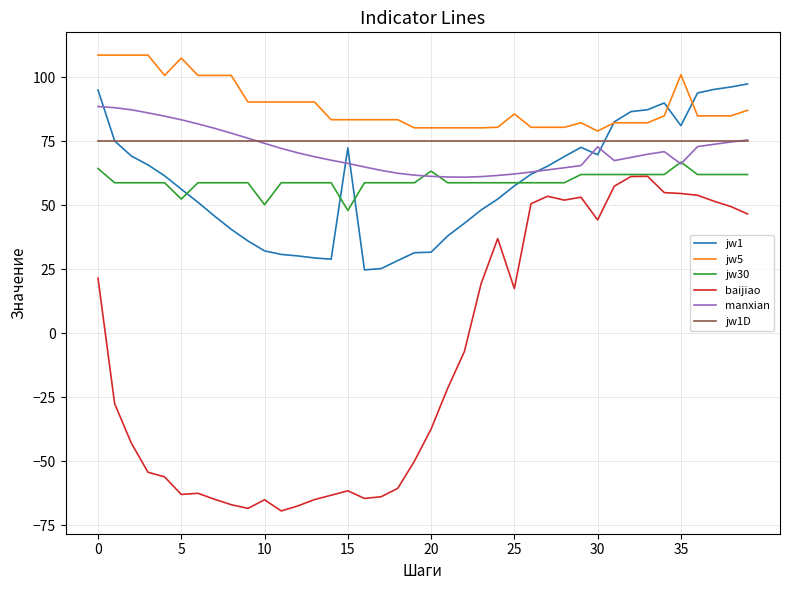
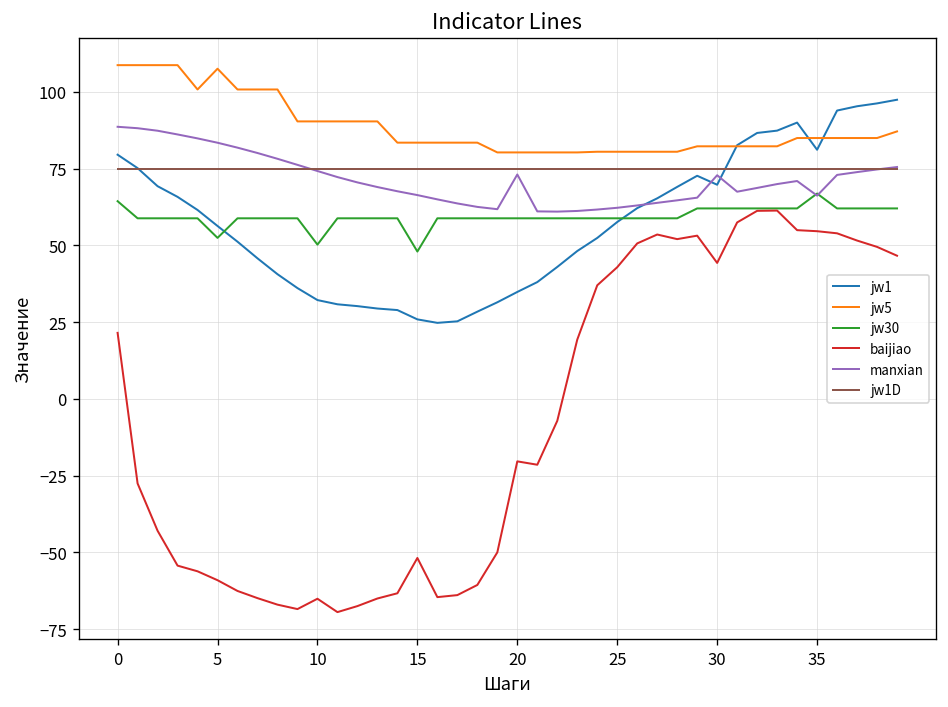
jw1, 0: 95 -> 79
baijiao, 5: -63 -> -59
jw1, 15: 72 -> 26
baijiao, 15: -62 -> -52
jw1, 20: 32 -> 35
jw30, 20: 63 -> 59
baijiao, 20: -37 -> -20
manxian, 20: 61 -> 73
jw5, 25: 86 -> 80
baijiao, 25: 17 -> 43
jw5, 30: 79 -> 82
jw5, 35: 101 -> 85
